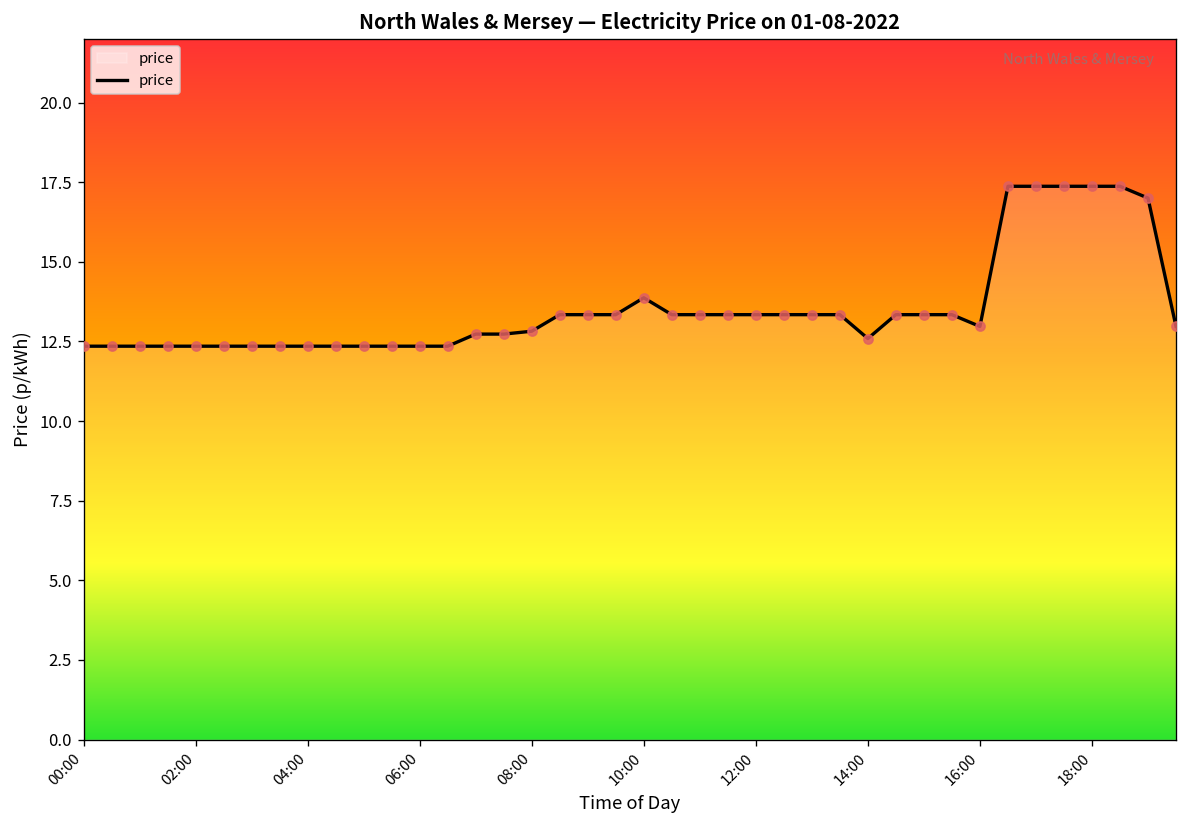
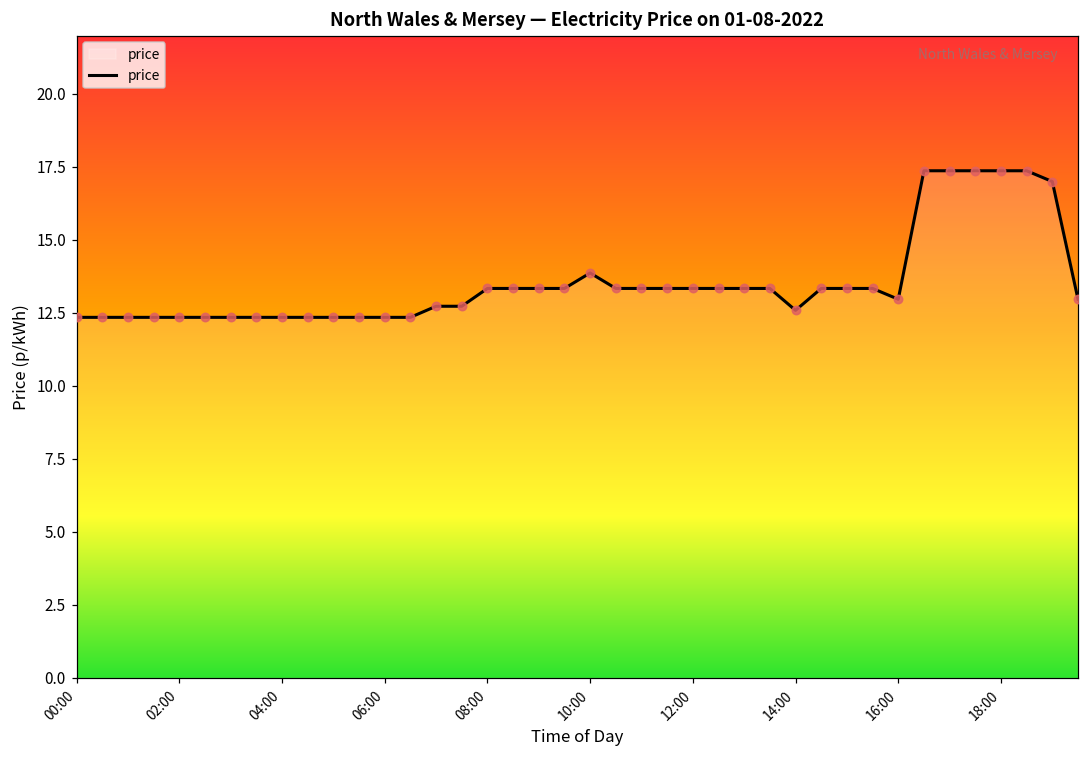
08:00: 12.8 -> 13.3
